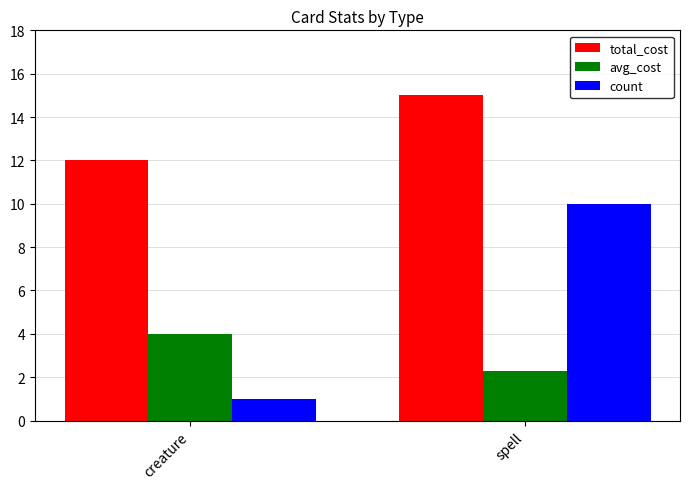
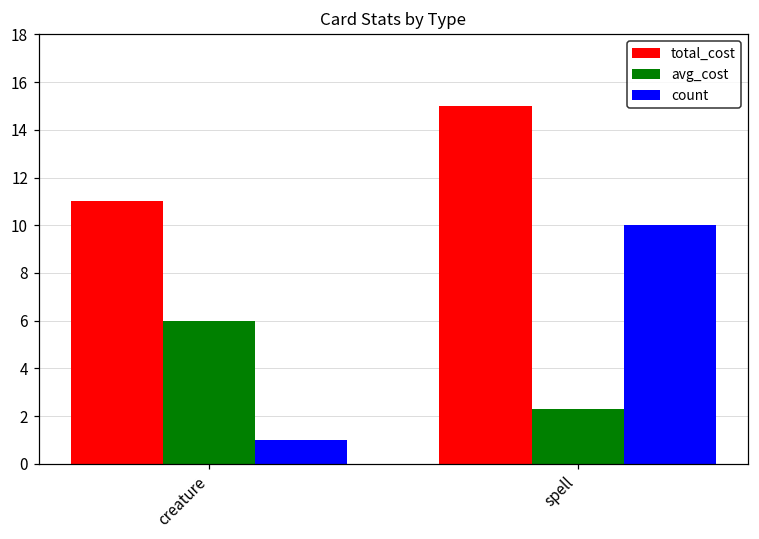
total_cost, creature: 12 -> 11
avg_cost, creature: 4 -> 6
